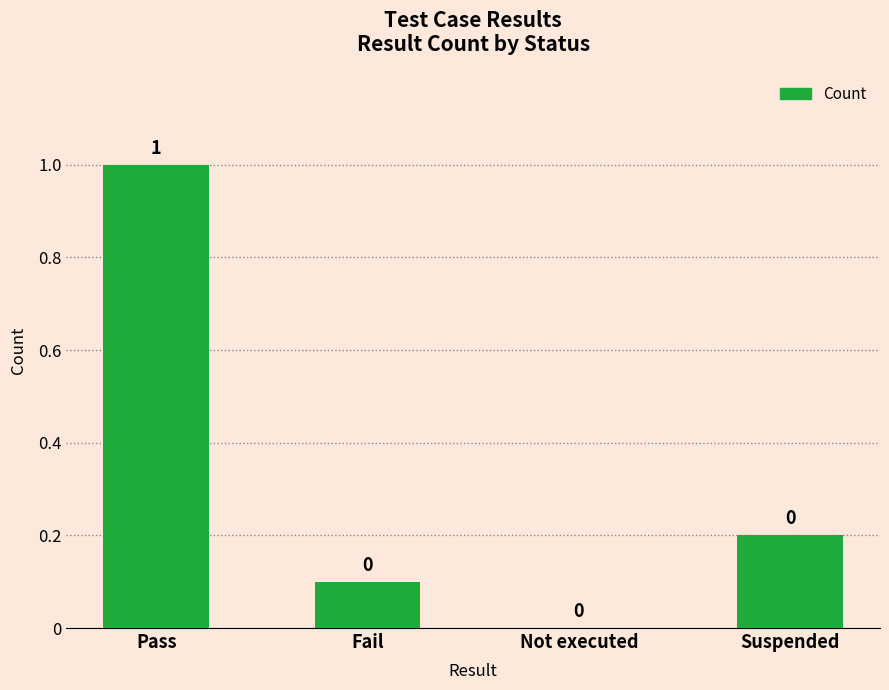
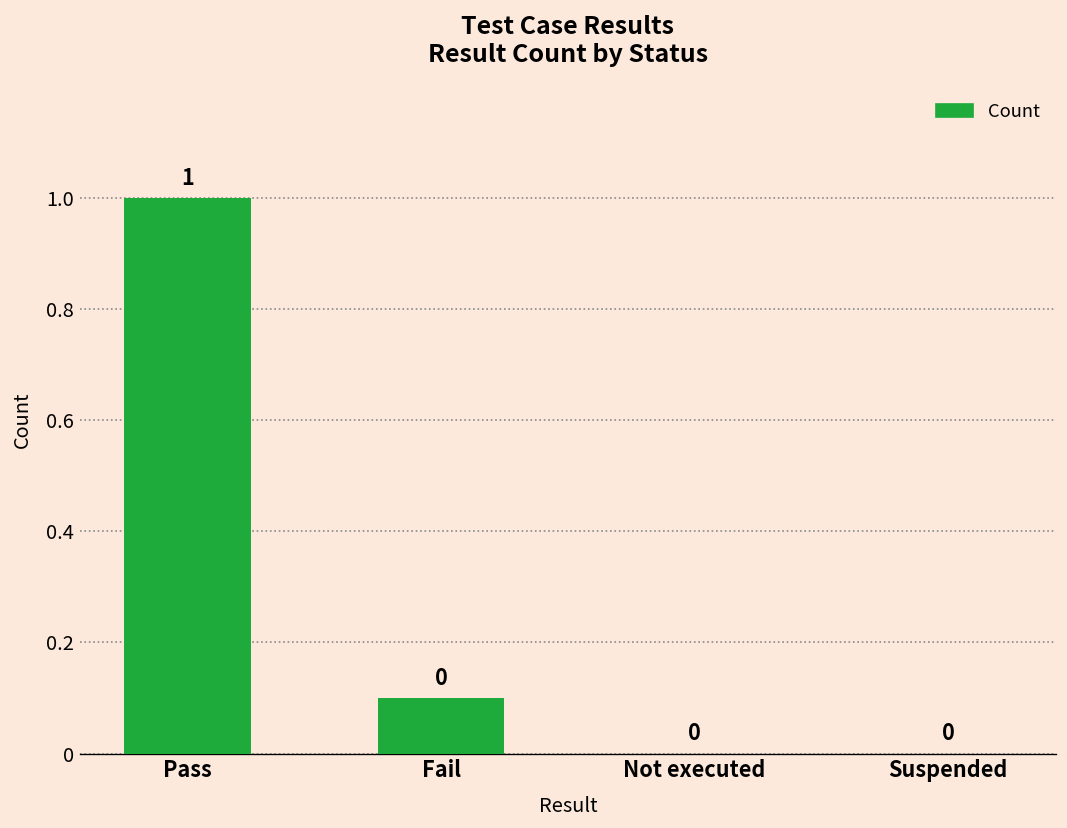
Suspended: 0.2 -> 0.0
